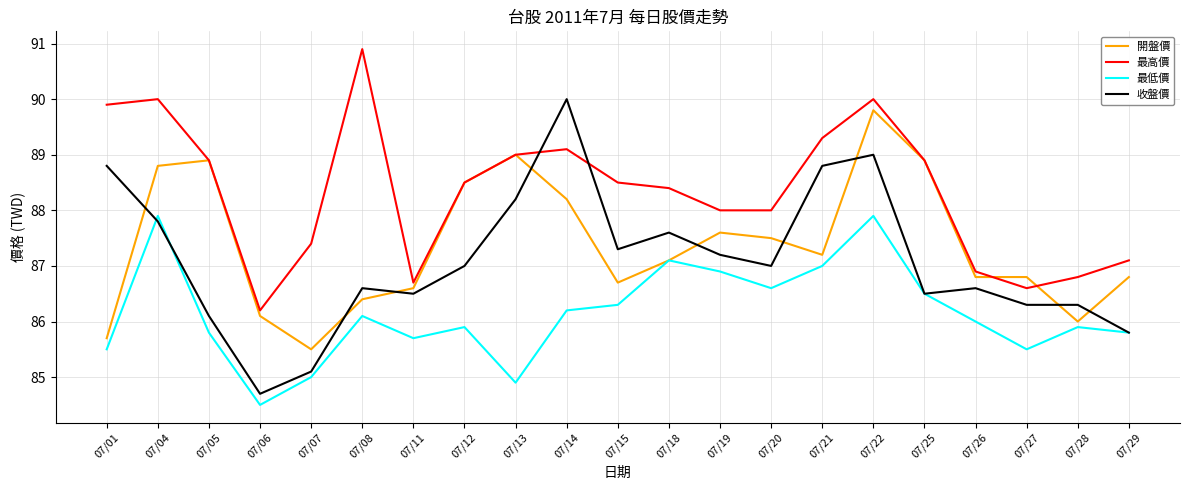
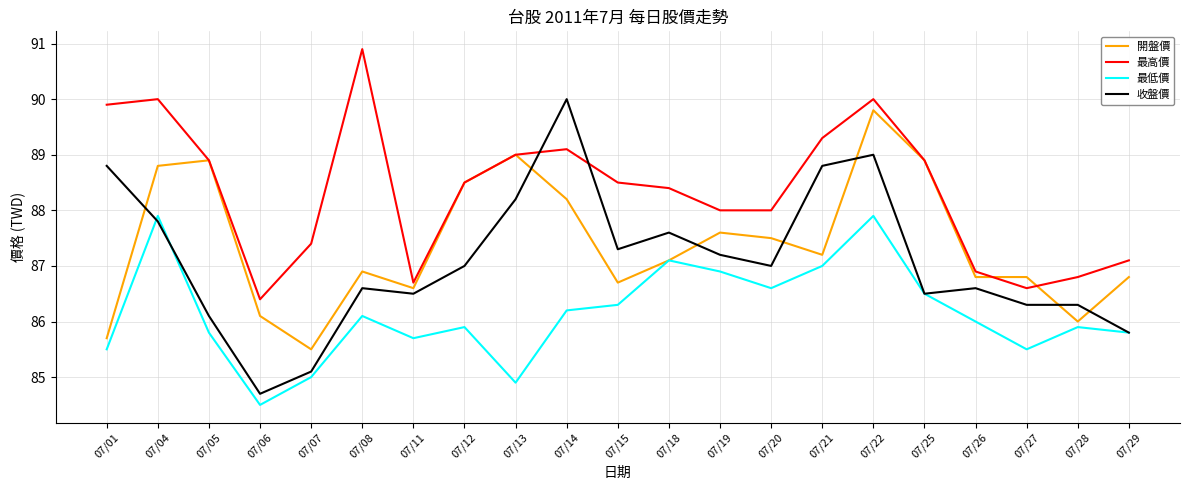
最高價, 07/06: 86.2 -> 86.4
開盤價, 07/08: 86.4 -> 86.9
